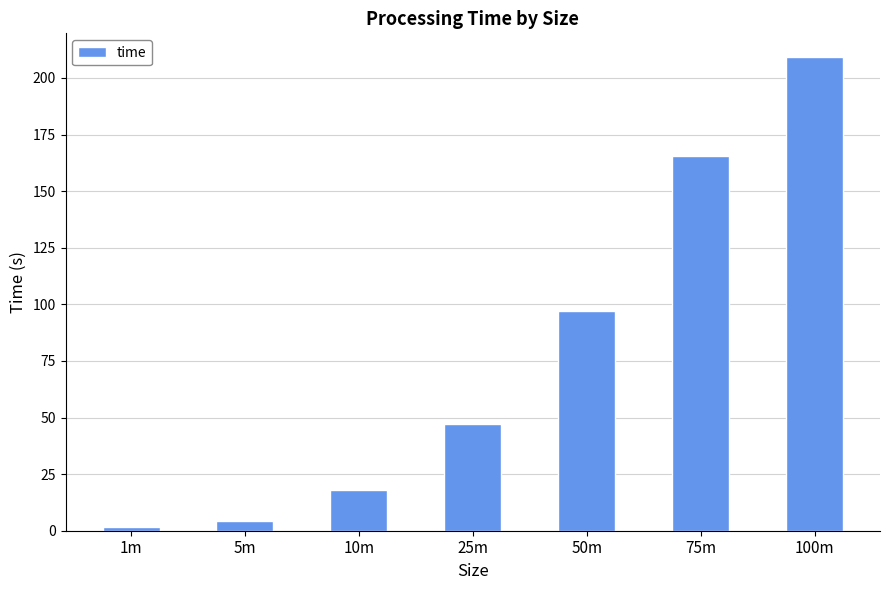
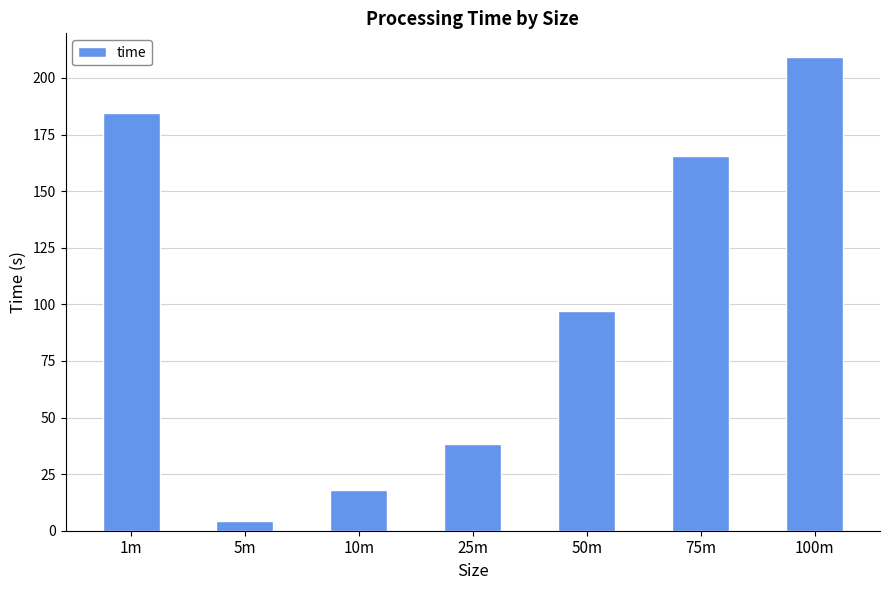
1m: 2 -> 185
25m: 47 -> 38
